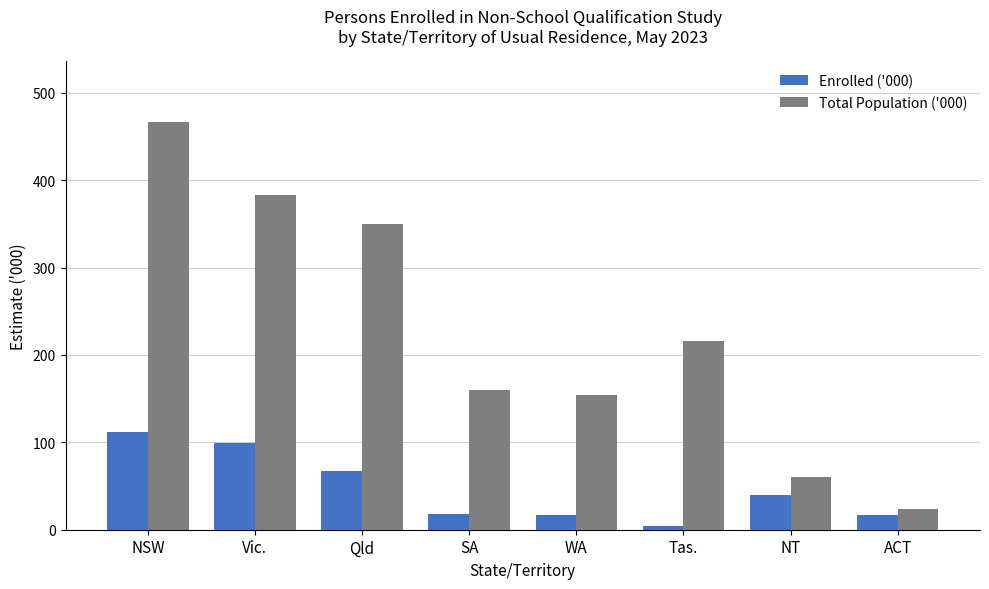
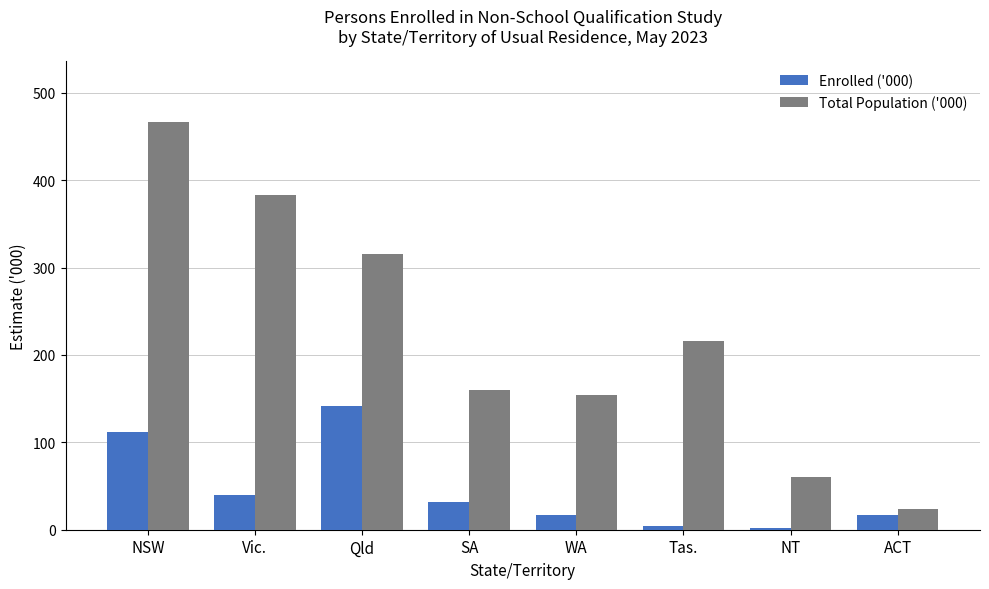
Enrolled ('000), Vic.: 100 -> 40
Enrolled ('000), Qld: 70 -> 140
Total Population ('000), Qld: 350 -> 320
Enrolled ('000), SA: 20 -> 30
Enrolled ('000), NT: 40 -> 0
